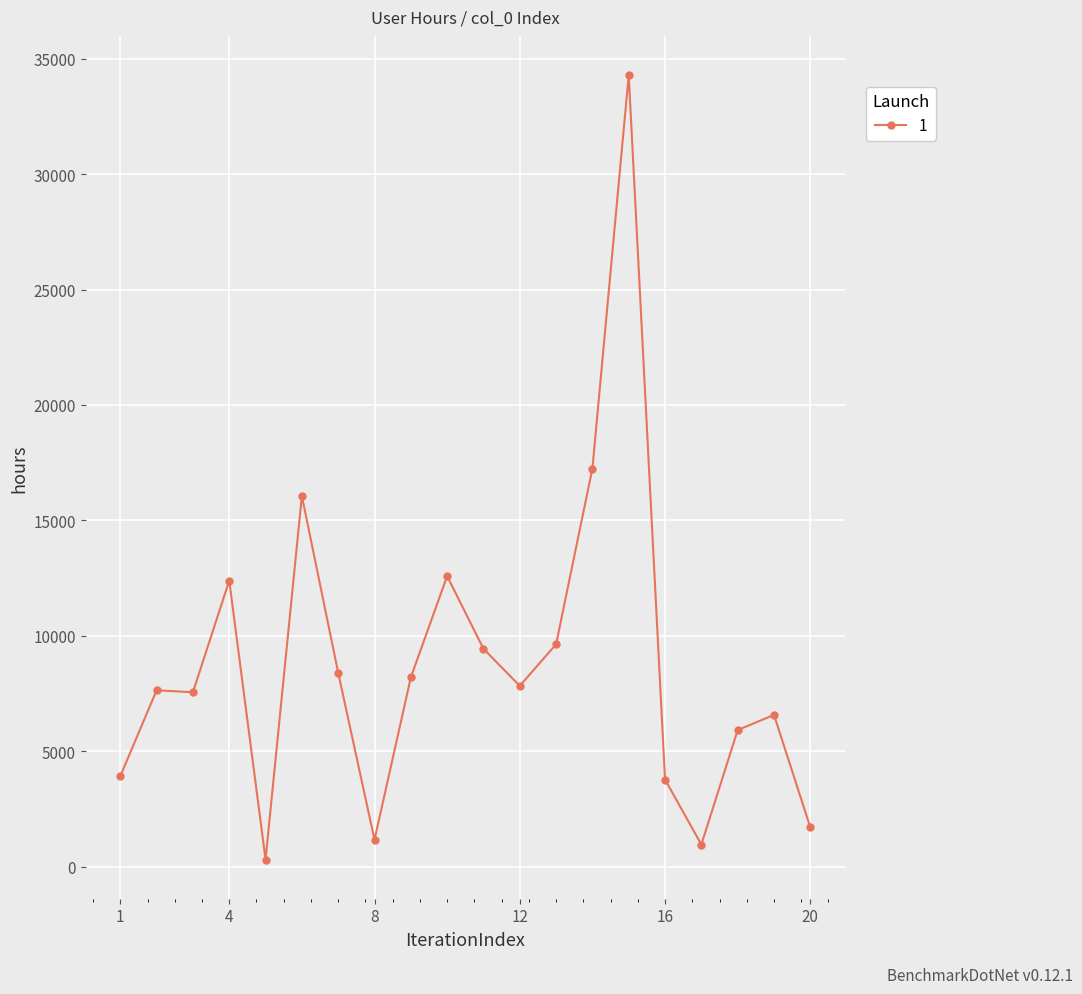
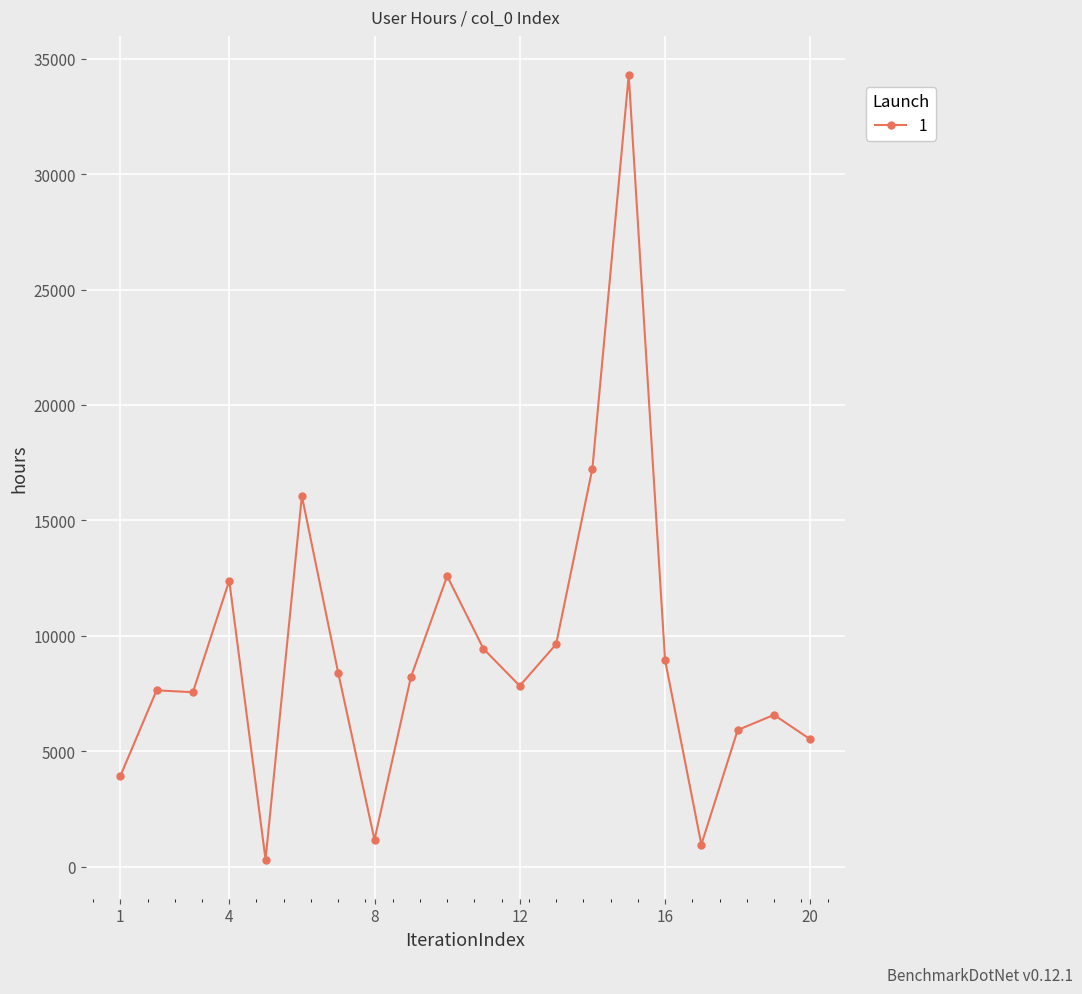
16: 3800 -> 9000
20: 1700 -> 5500
